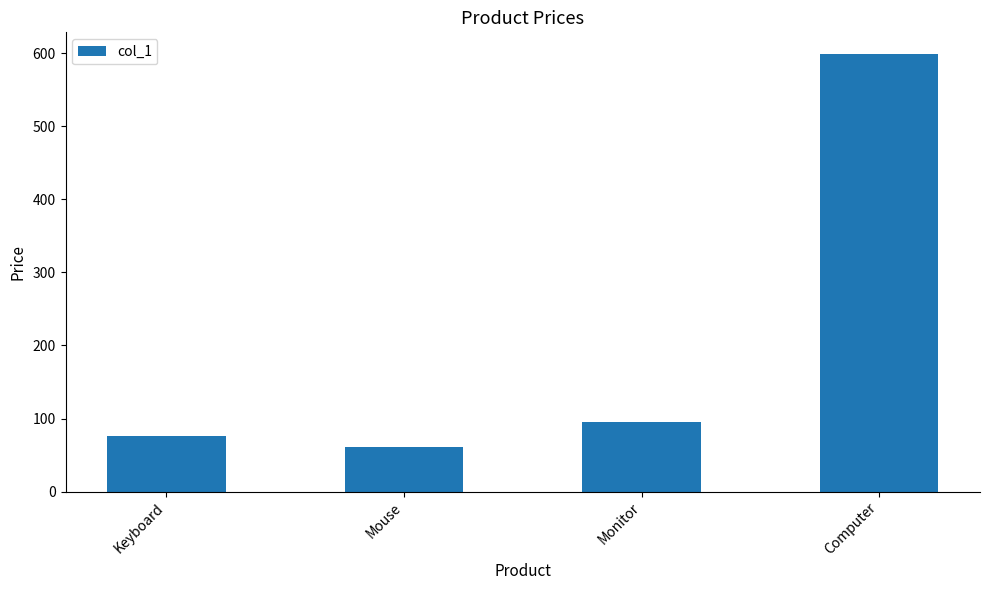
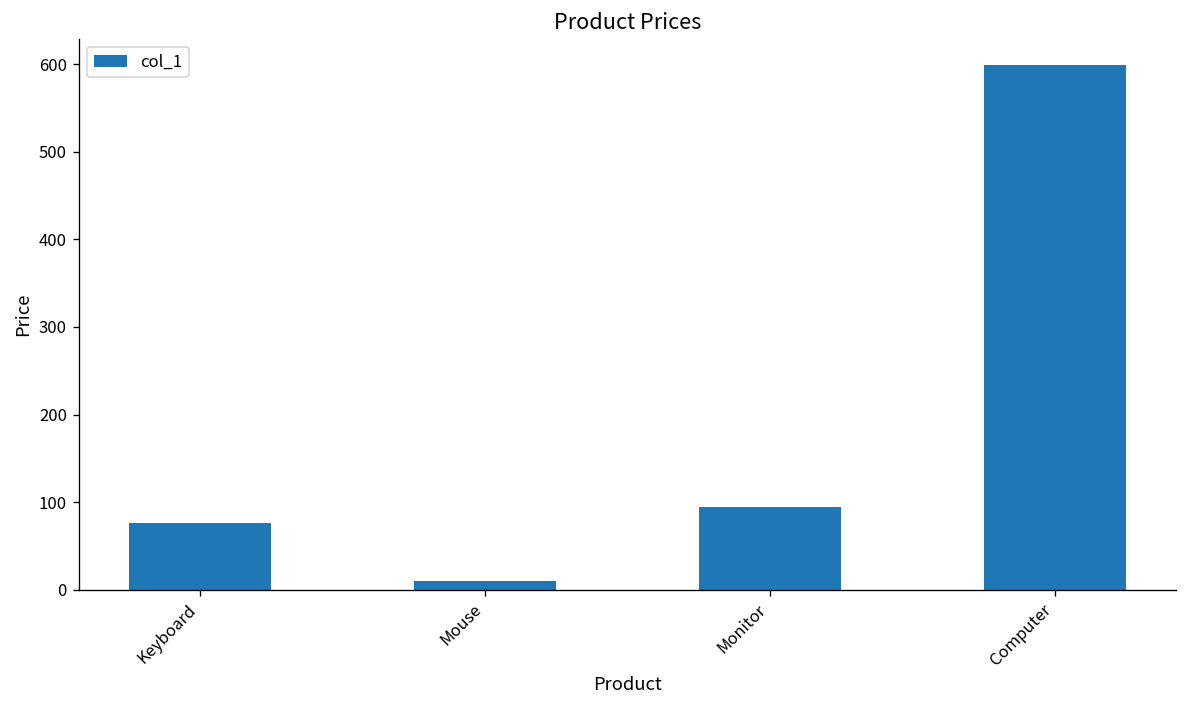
Mouse: 60 -> 10
